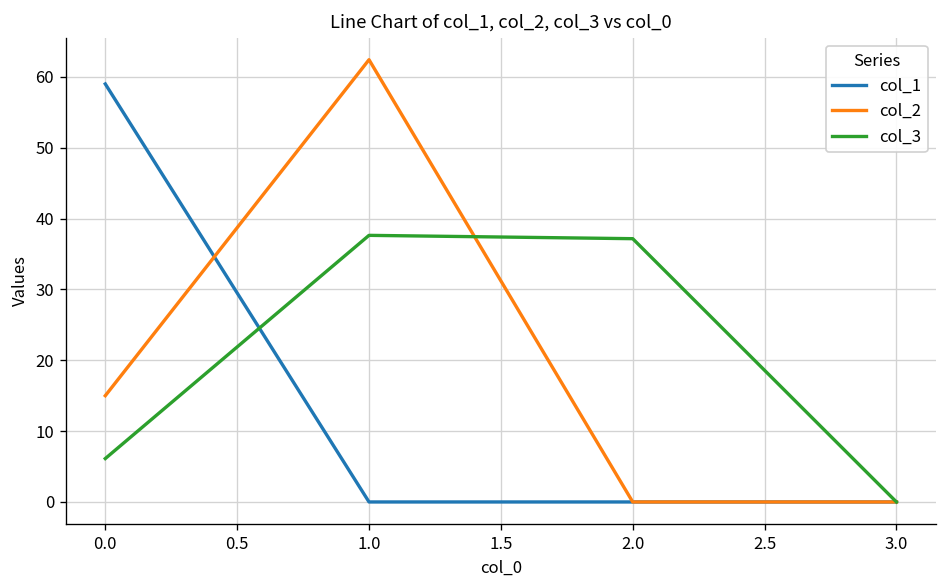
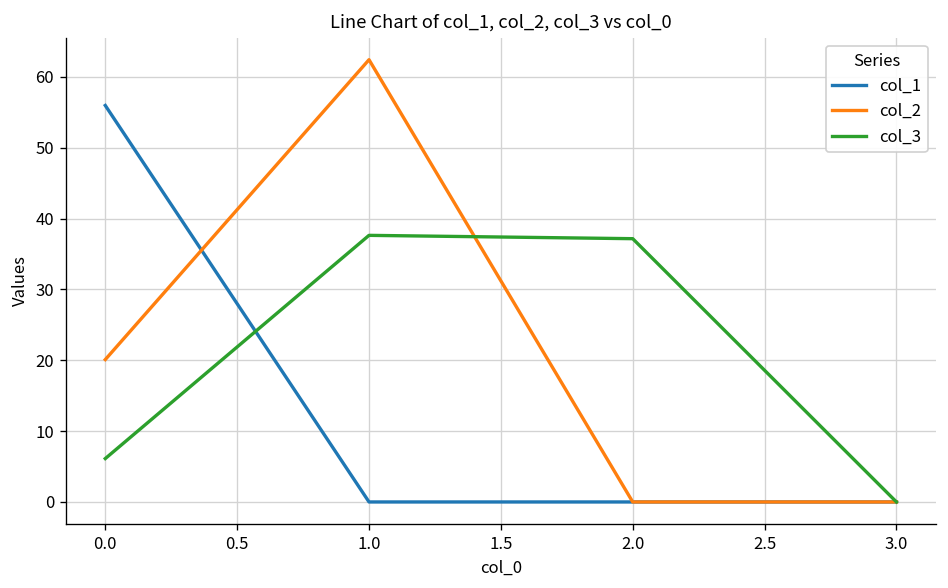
col_1, 0.0: 59 -> 56
col_2, 0.0: 15 -> 20
